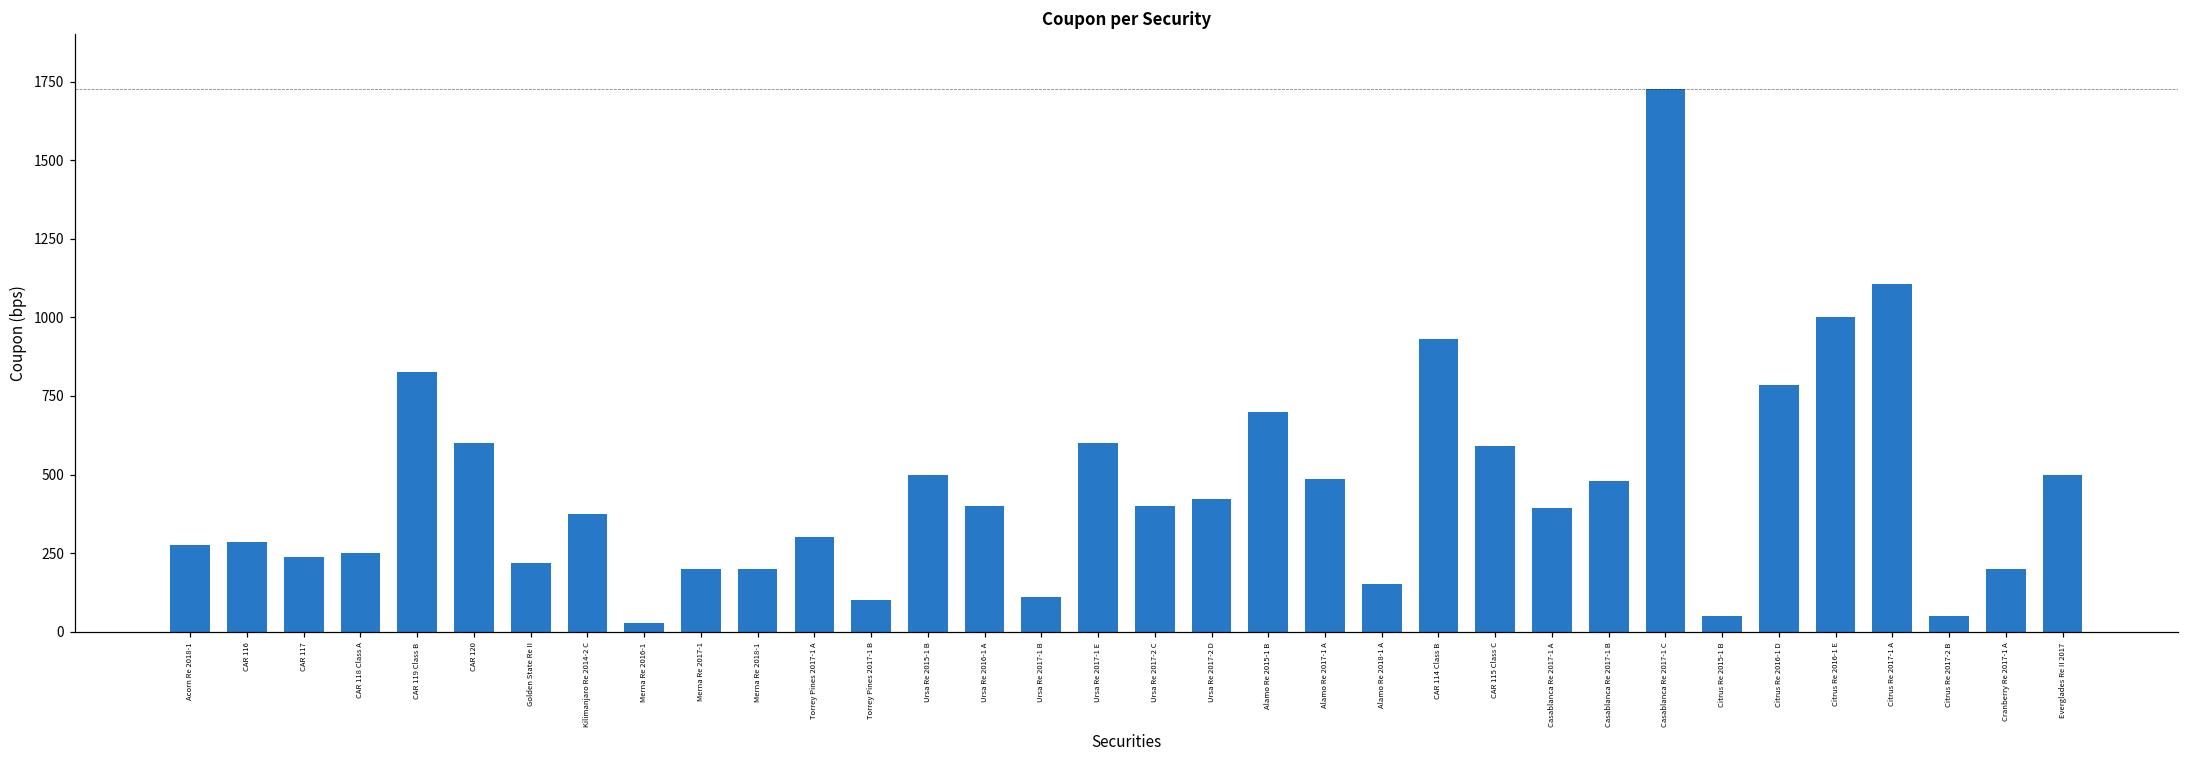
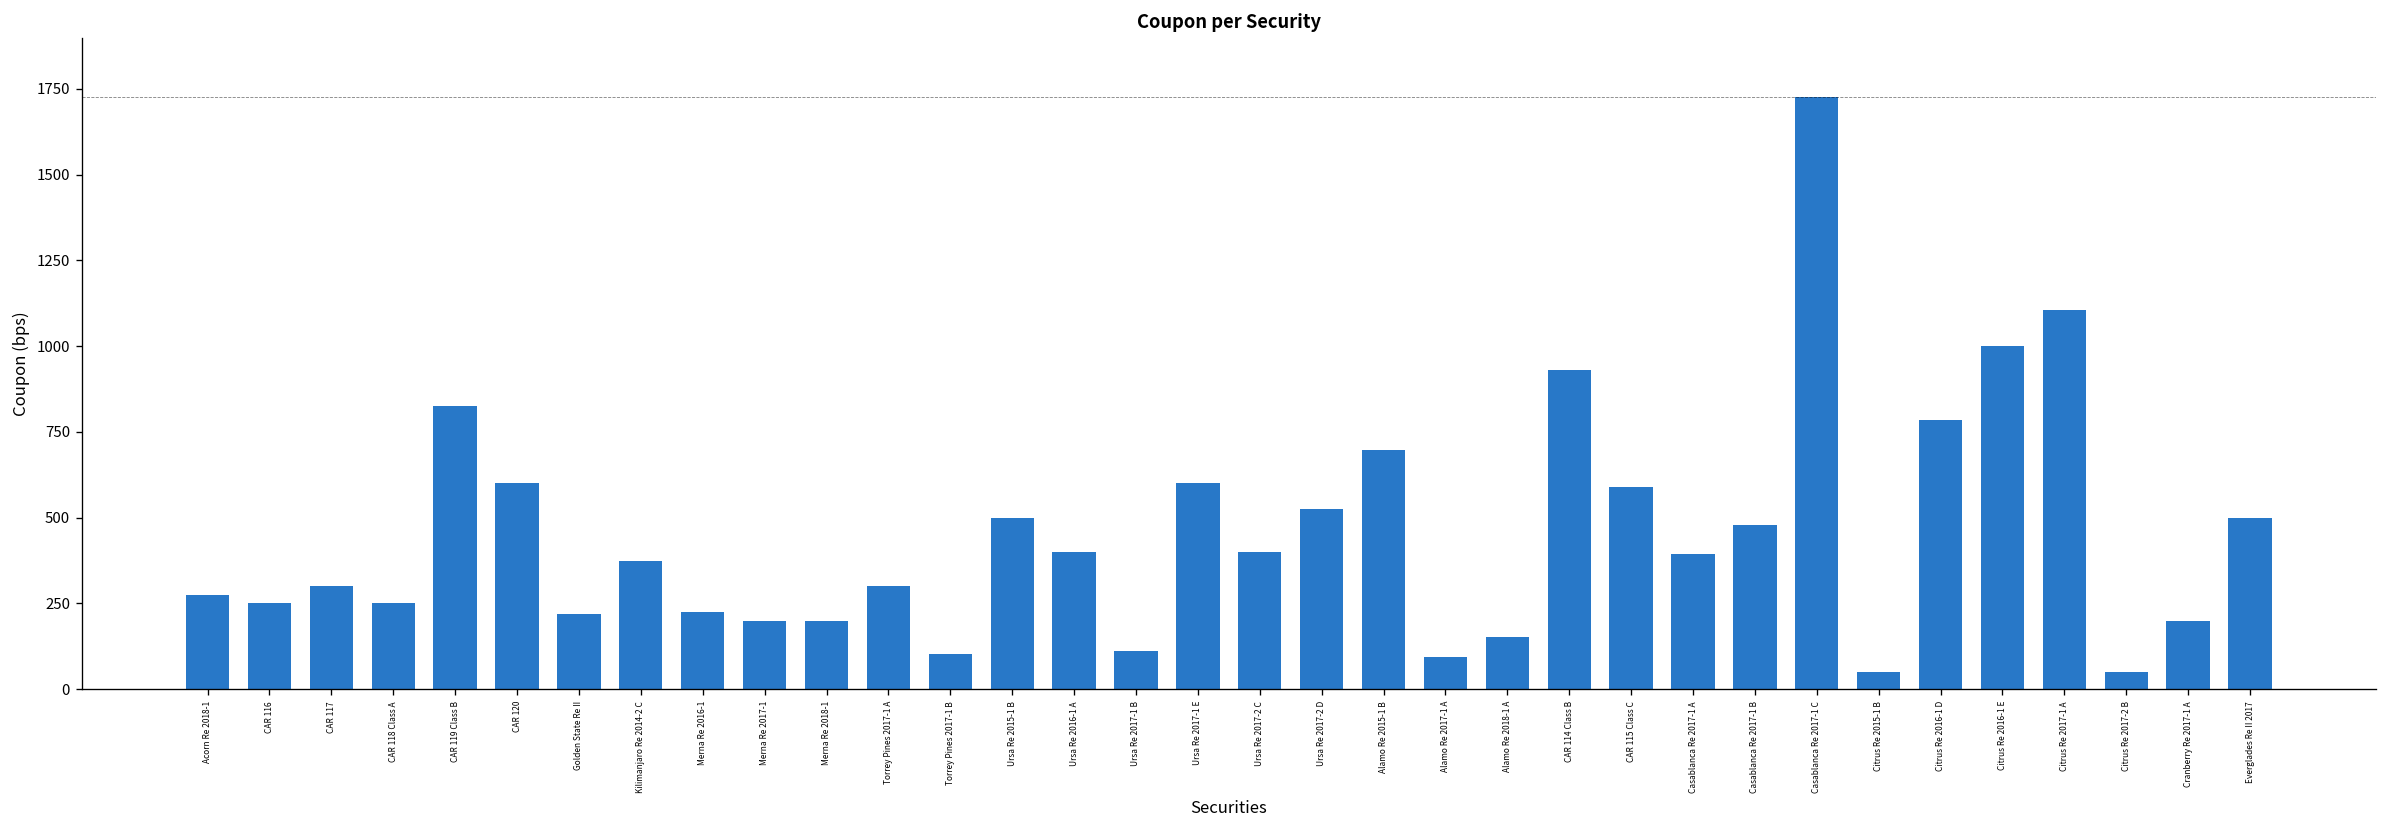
CAR 116: 290 -> 250
CAR 117: 240 -> 300
Merna Re 2016-1: 30 -> 230
Ursa Re 2017-2 D: 420 -> 530
Alamo Re 2017-1 A: 490 -> 90
